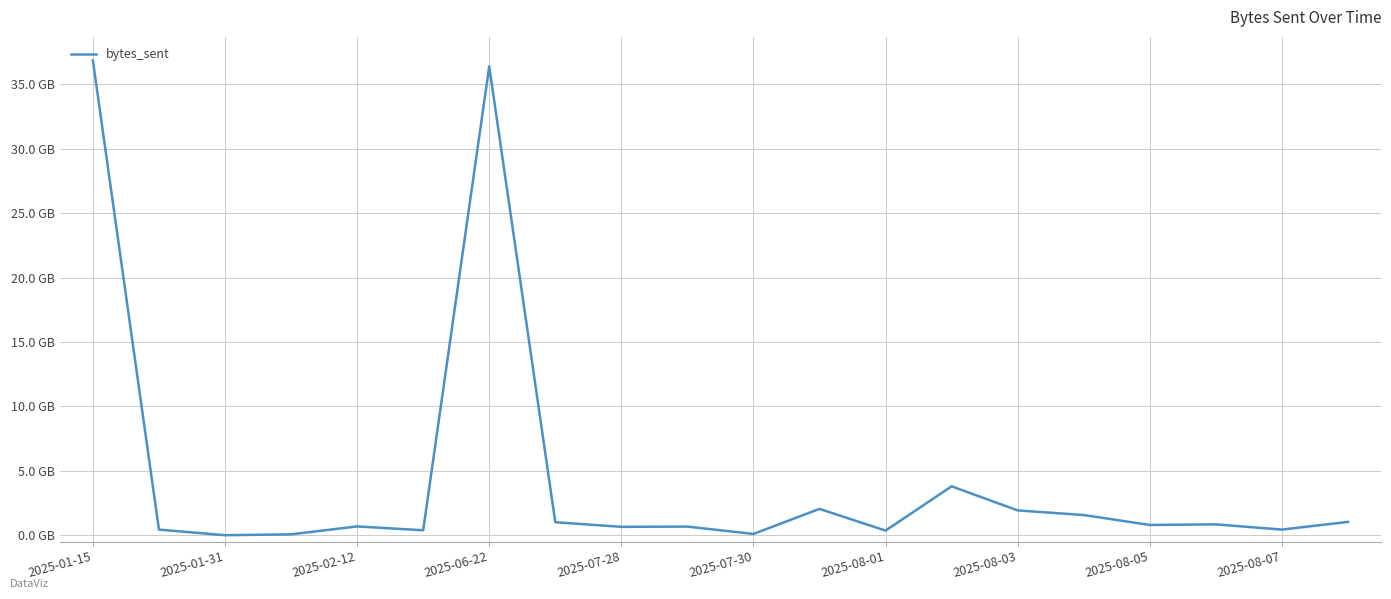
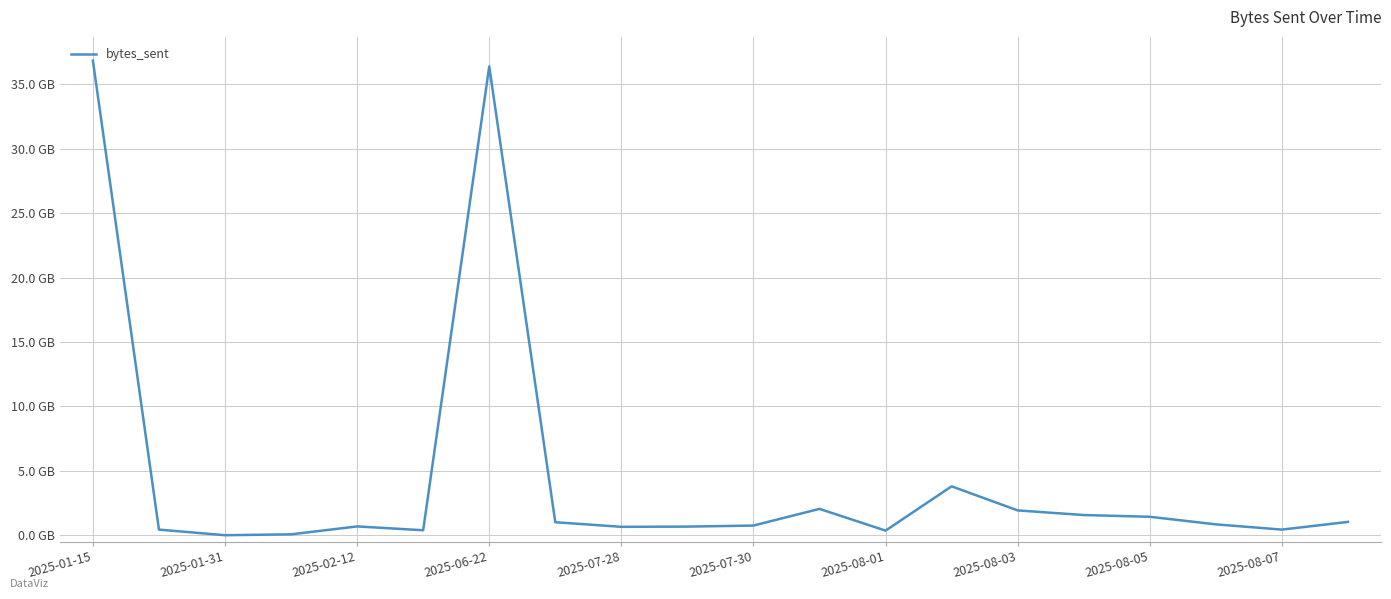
2025-07-30: 0.1 GB -> 0.8 GB
2025-08-05: 0.8 GB -> 1.4 GB
